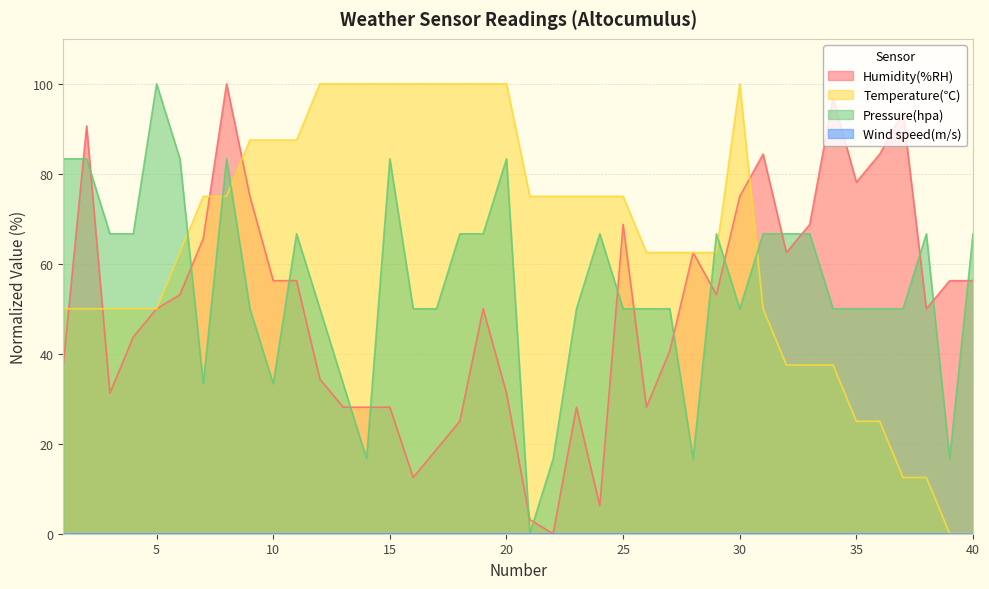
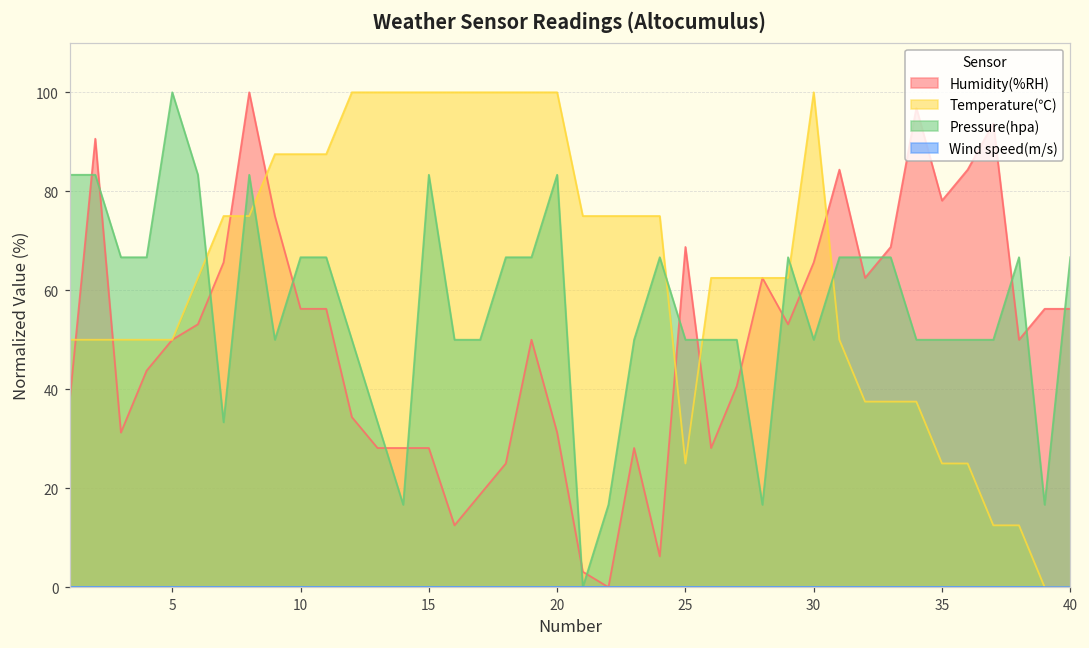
Pressure(hpa), 10: 33 -> 67
Temperature(℃), 25: 75 -> 25
Humidity(%RH), 30: 75 -> 66
